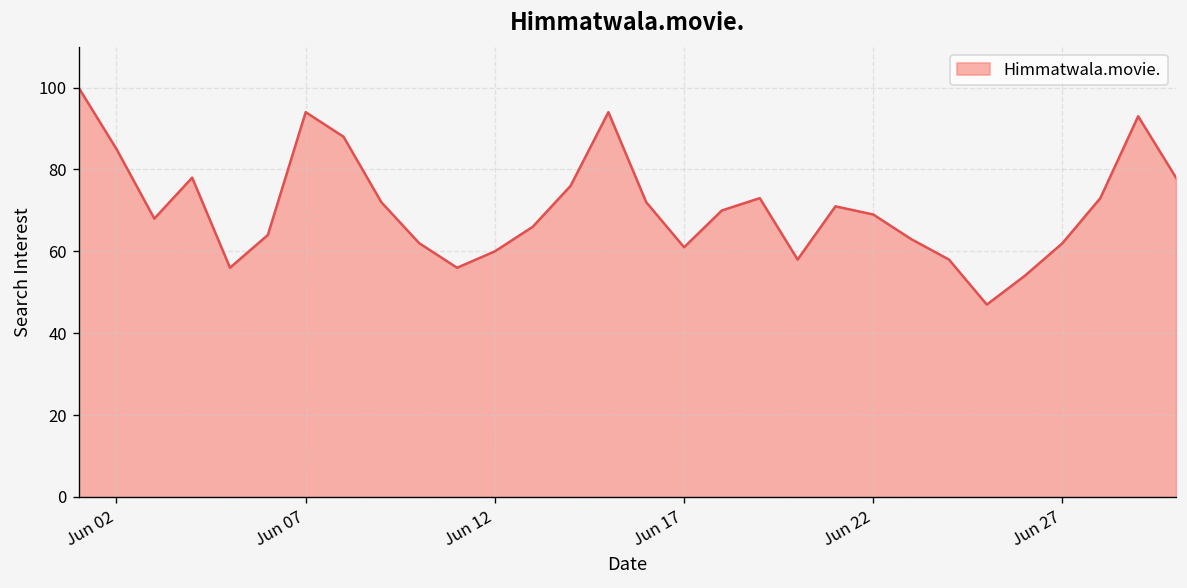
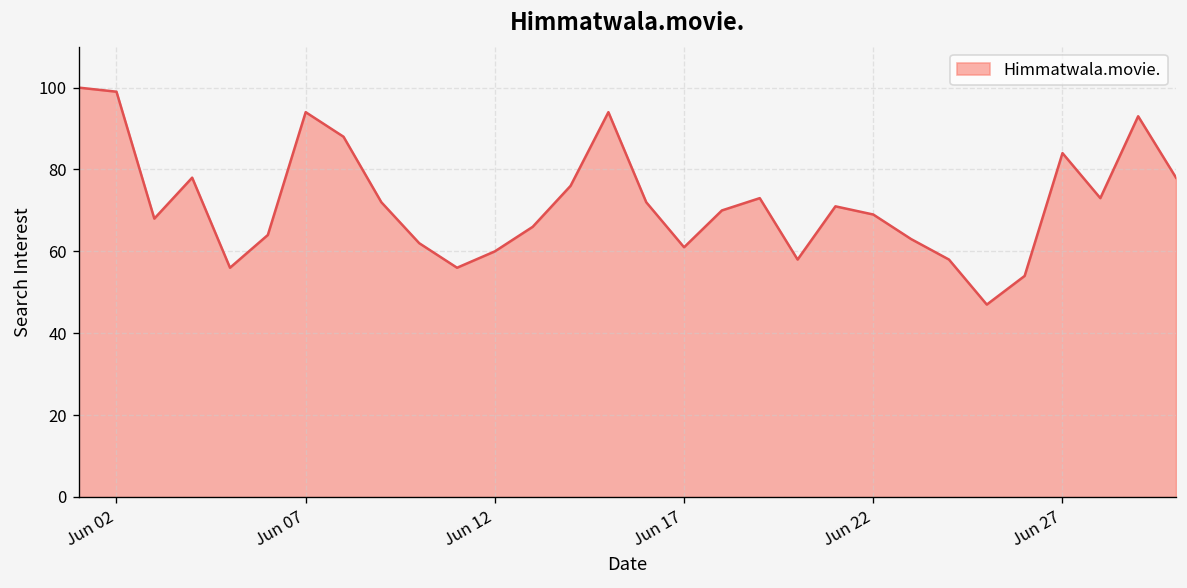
Jun 02: 85 -> 99
Jun 27: 62 -> 84
